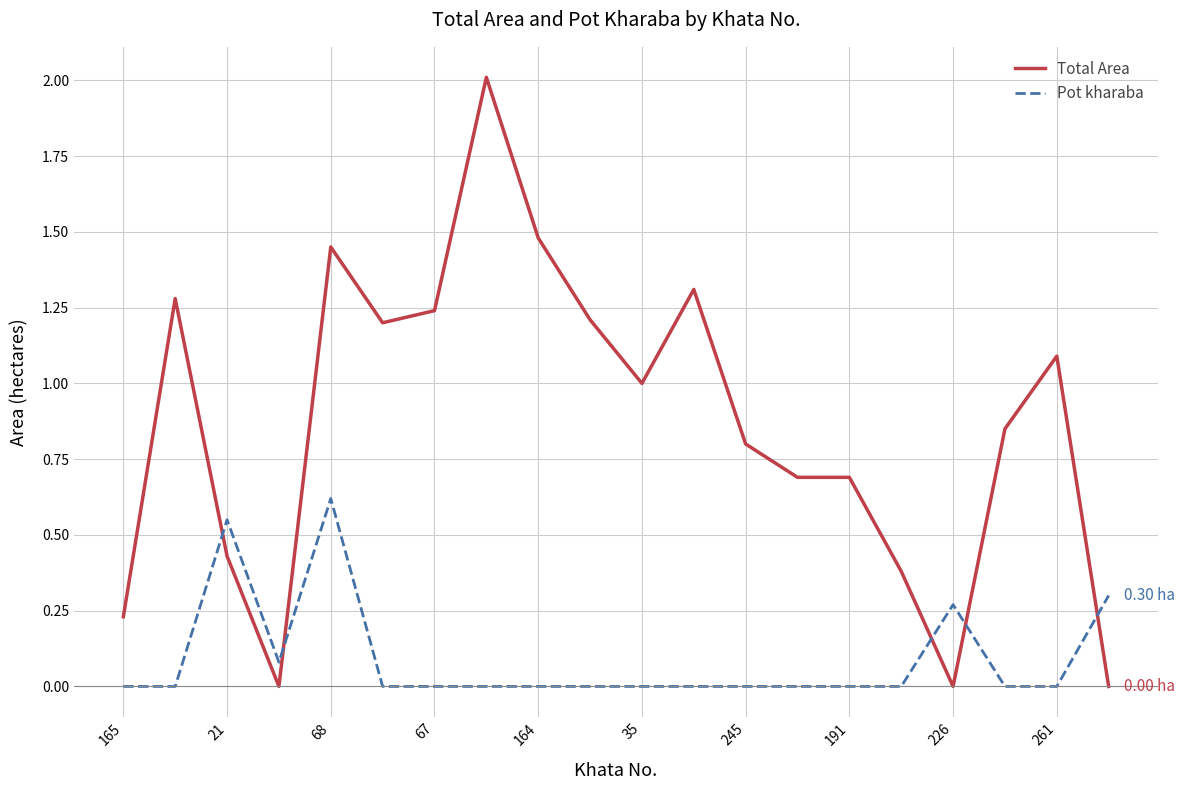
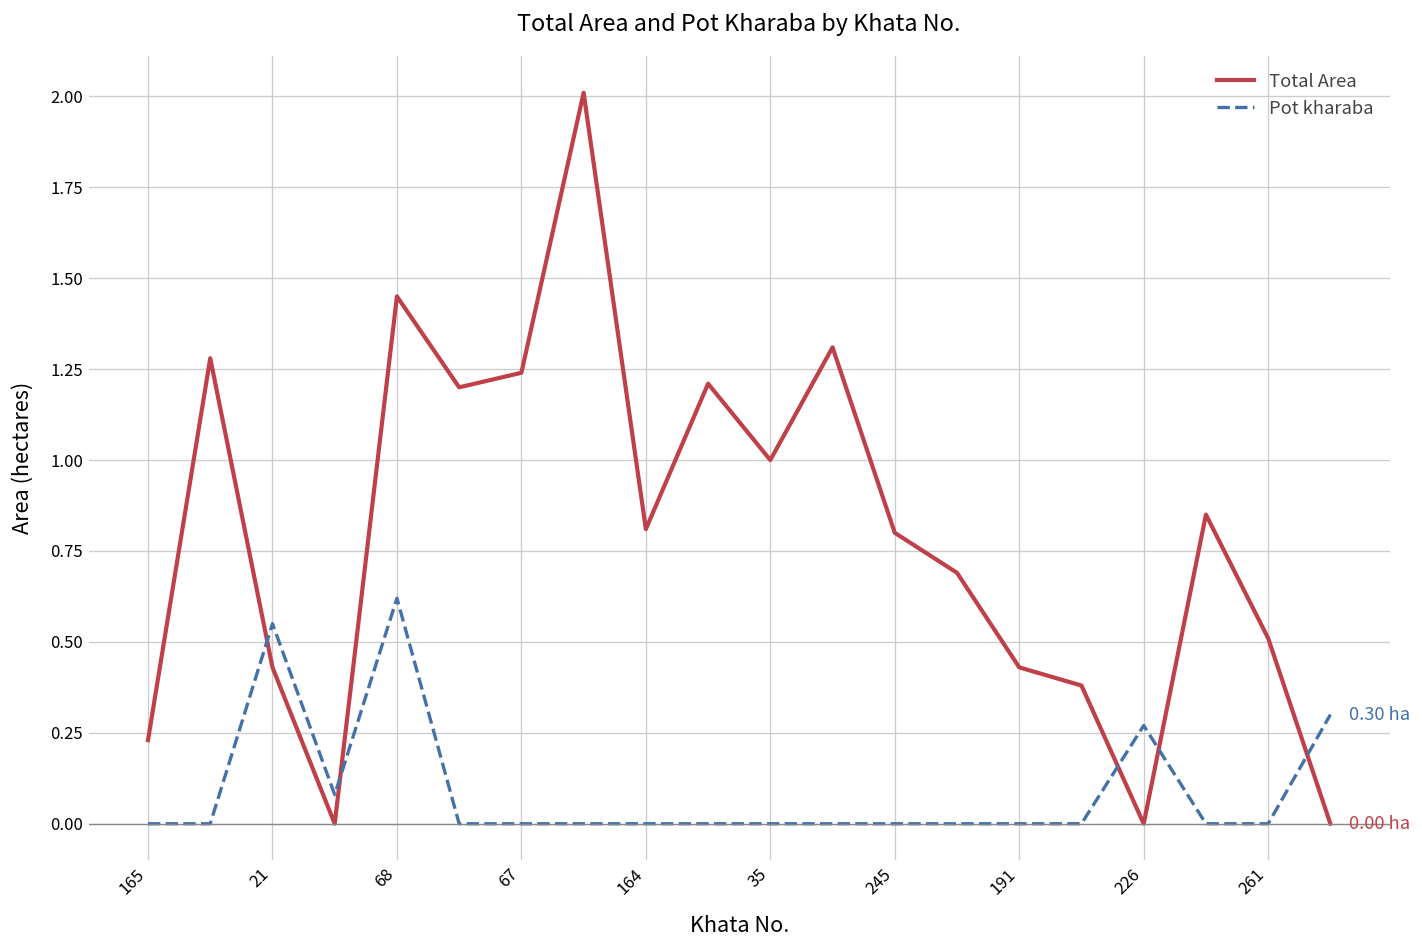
Total Area, 164: 1.48 -> 0.81
Total Area, 191: 0.69 -> 0.43
Total Area, 261: 1.09 -> 0.51
